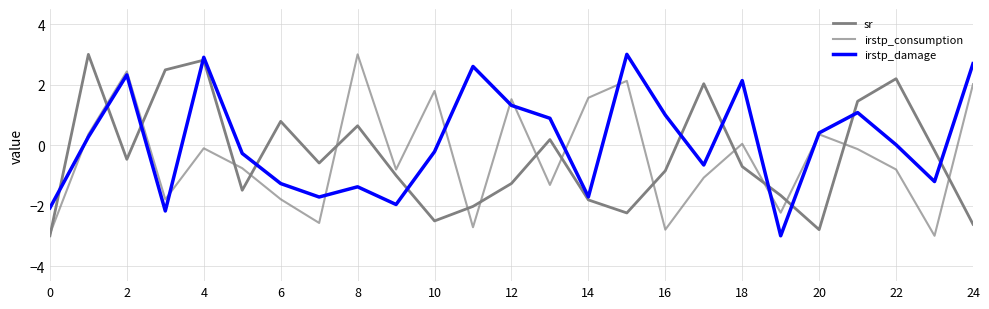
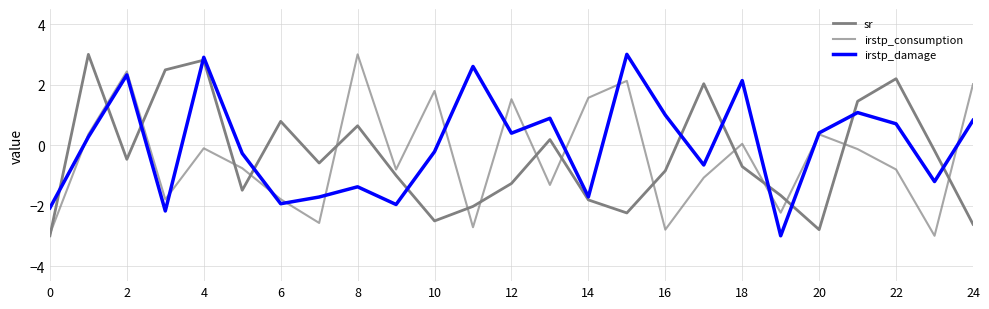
irstp_damage, 6: -1.3 -> -1.9
irstp_damage, 12: 1.3 -> 0.4
irstp_damage, 22: 0.0 -> 0.7
irstp_damage, 24: 2.7 -> 0.8
